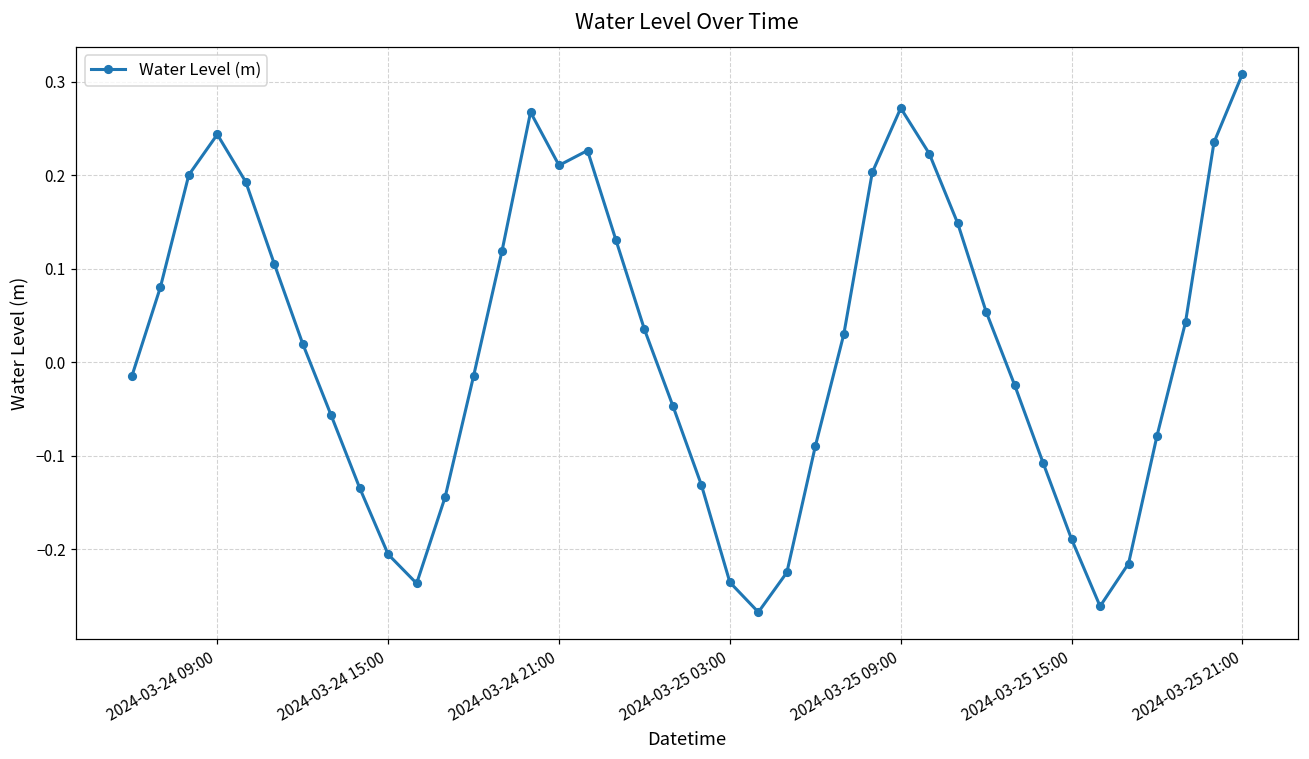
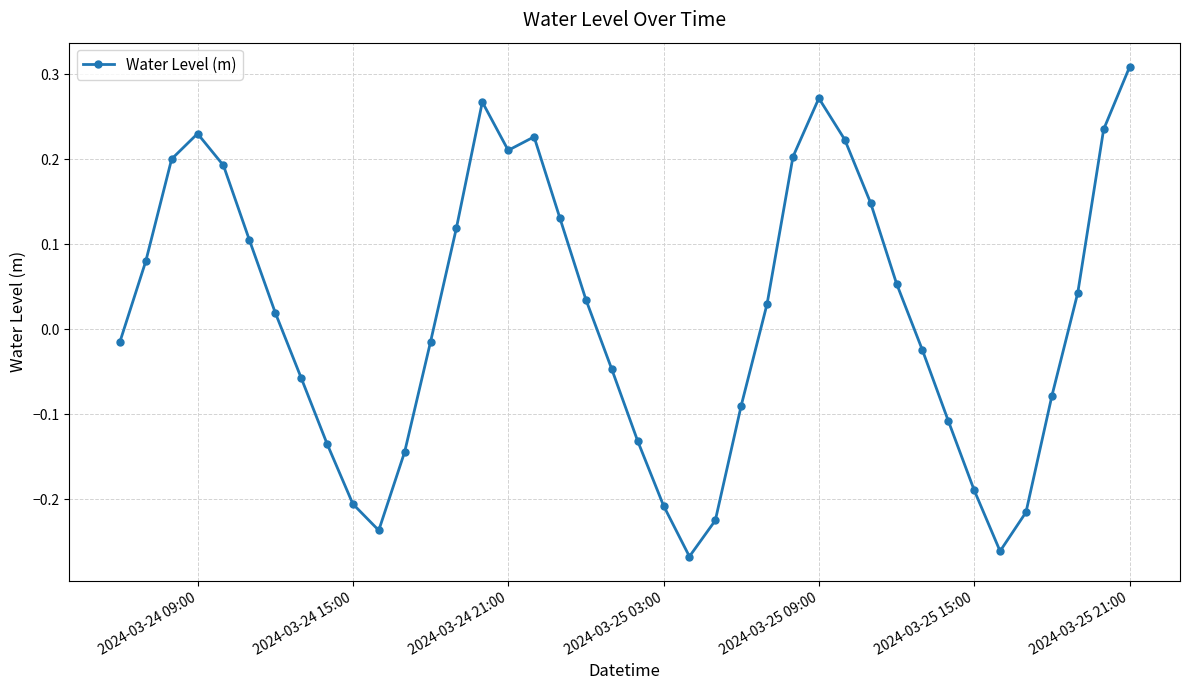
2024-03-24 09:00: 0.24 -> 0.23
2024-03-25 03:00: -0.24 -> -0.21
